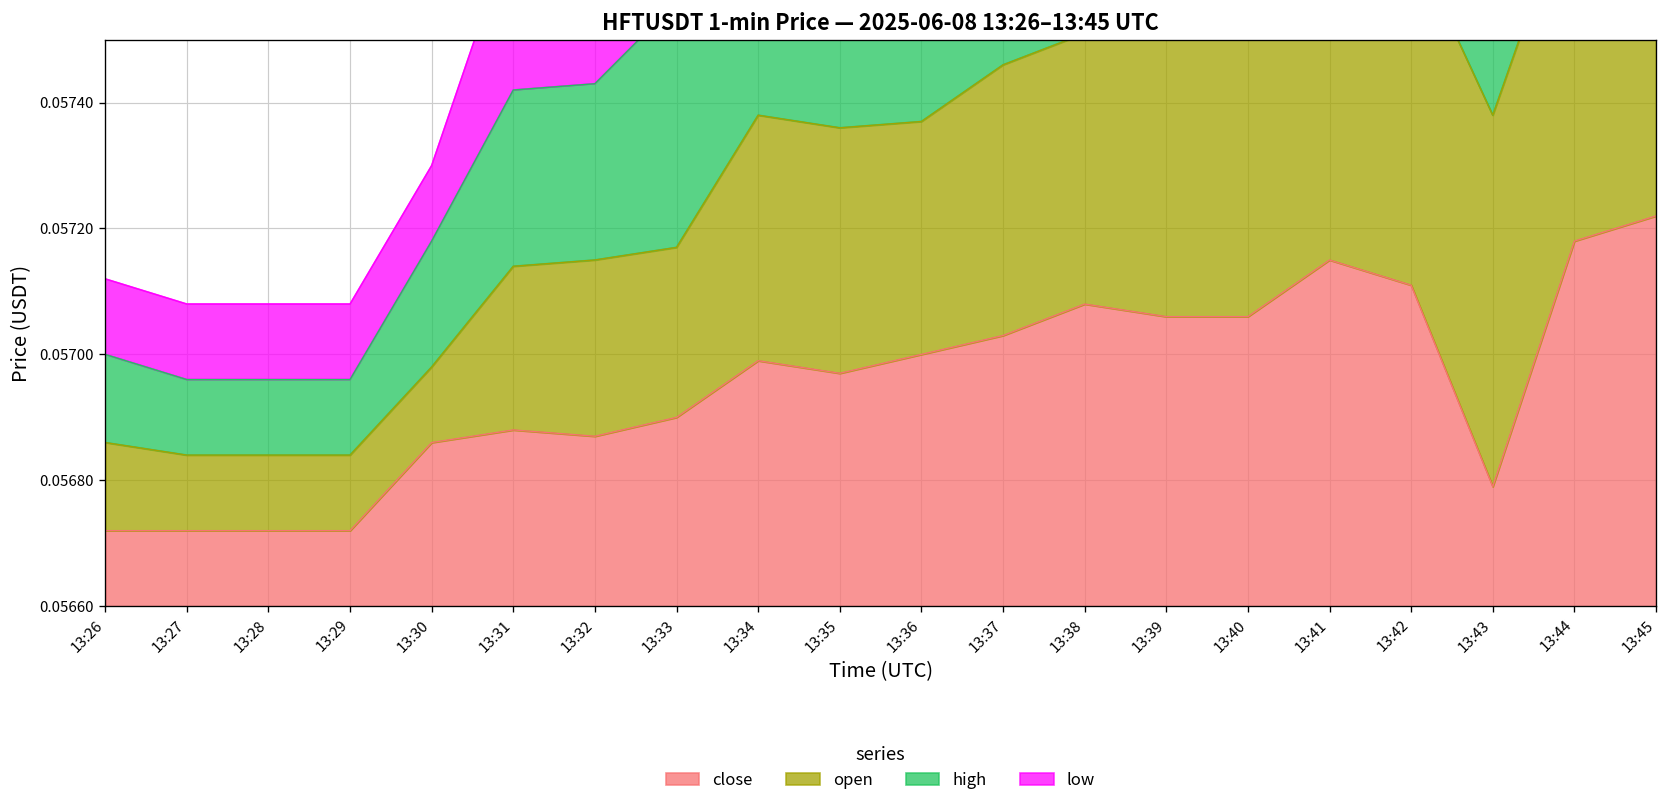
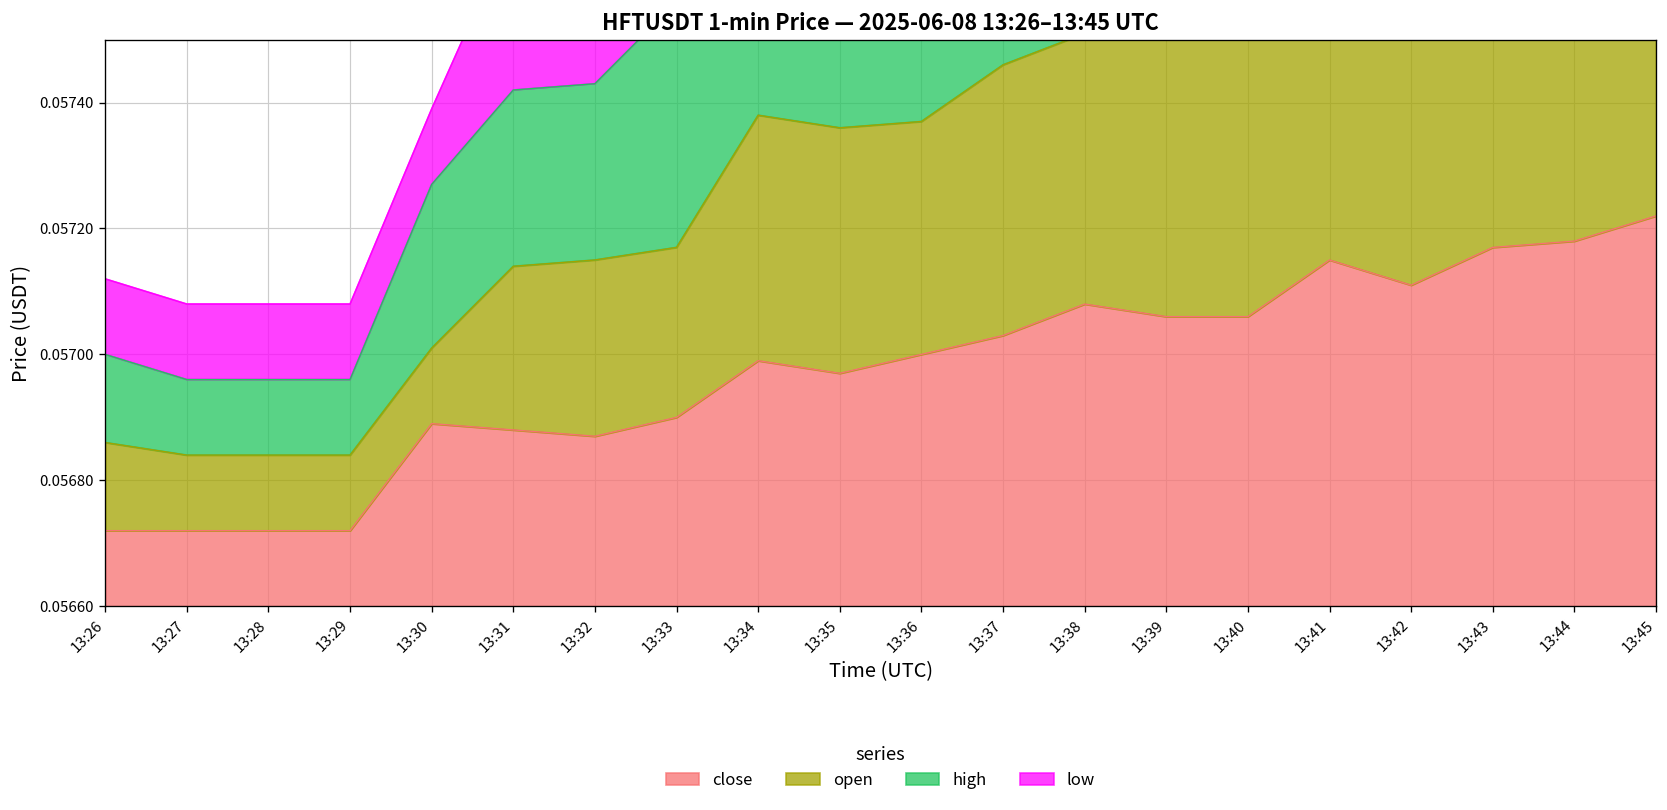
close, 13:30: 0.05686 -> 0.05689
high, 13:30: 0.00020 -> 0.00026
close, 13:43: 0.05679 -> 0.05717
